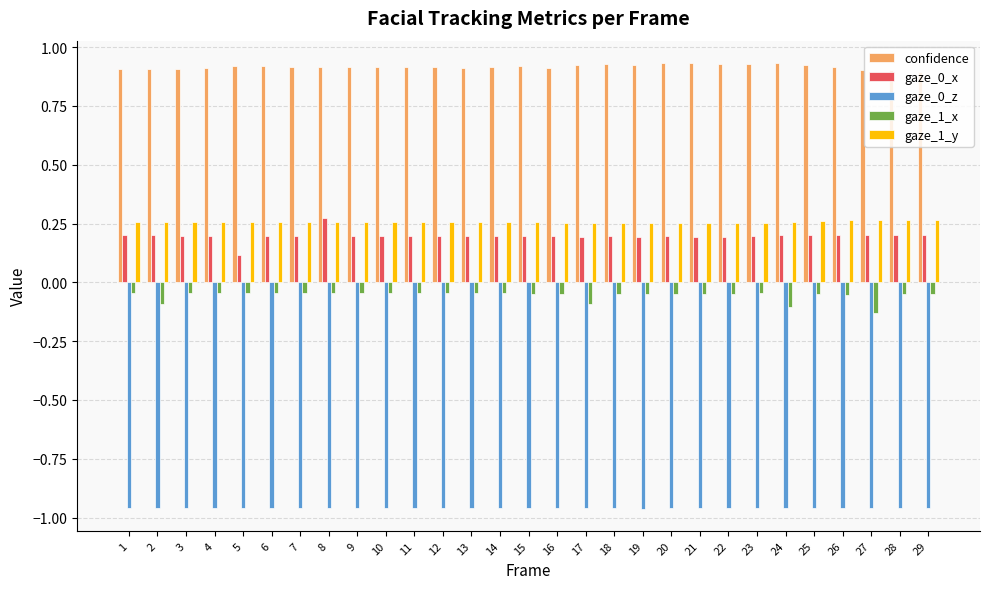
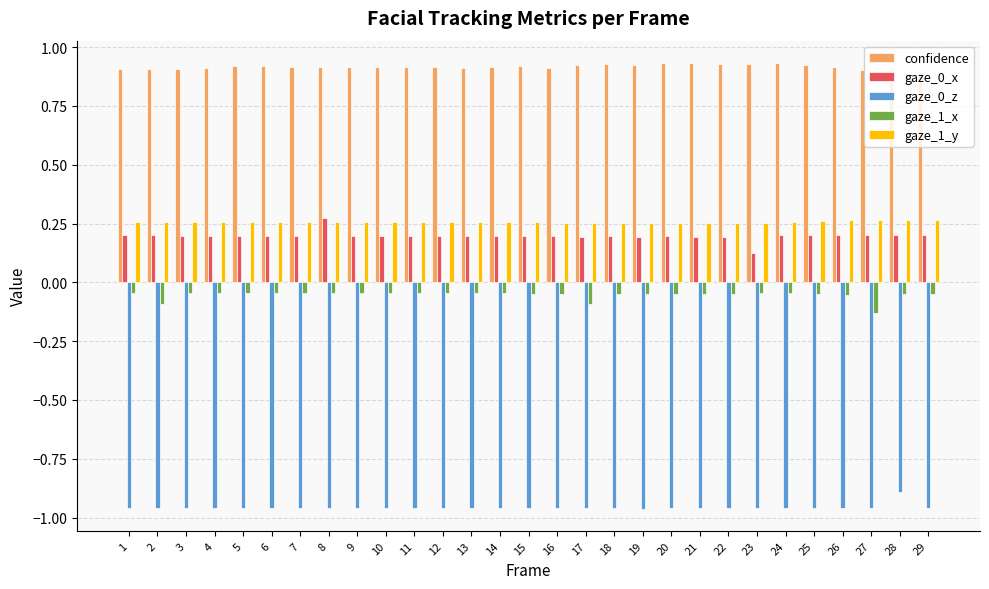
gaze_0_x, 5: 0.12 -> 0.20
gaze_0_x, 23: 0.20 -> 0.13
gaze_1_x, 24: -0.10 -> -0.05
gaze_0_z, 28: -0.96 -> -0.89
